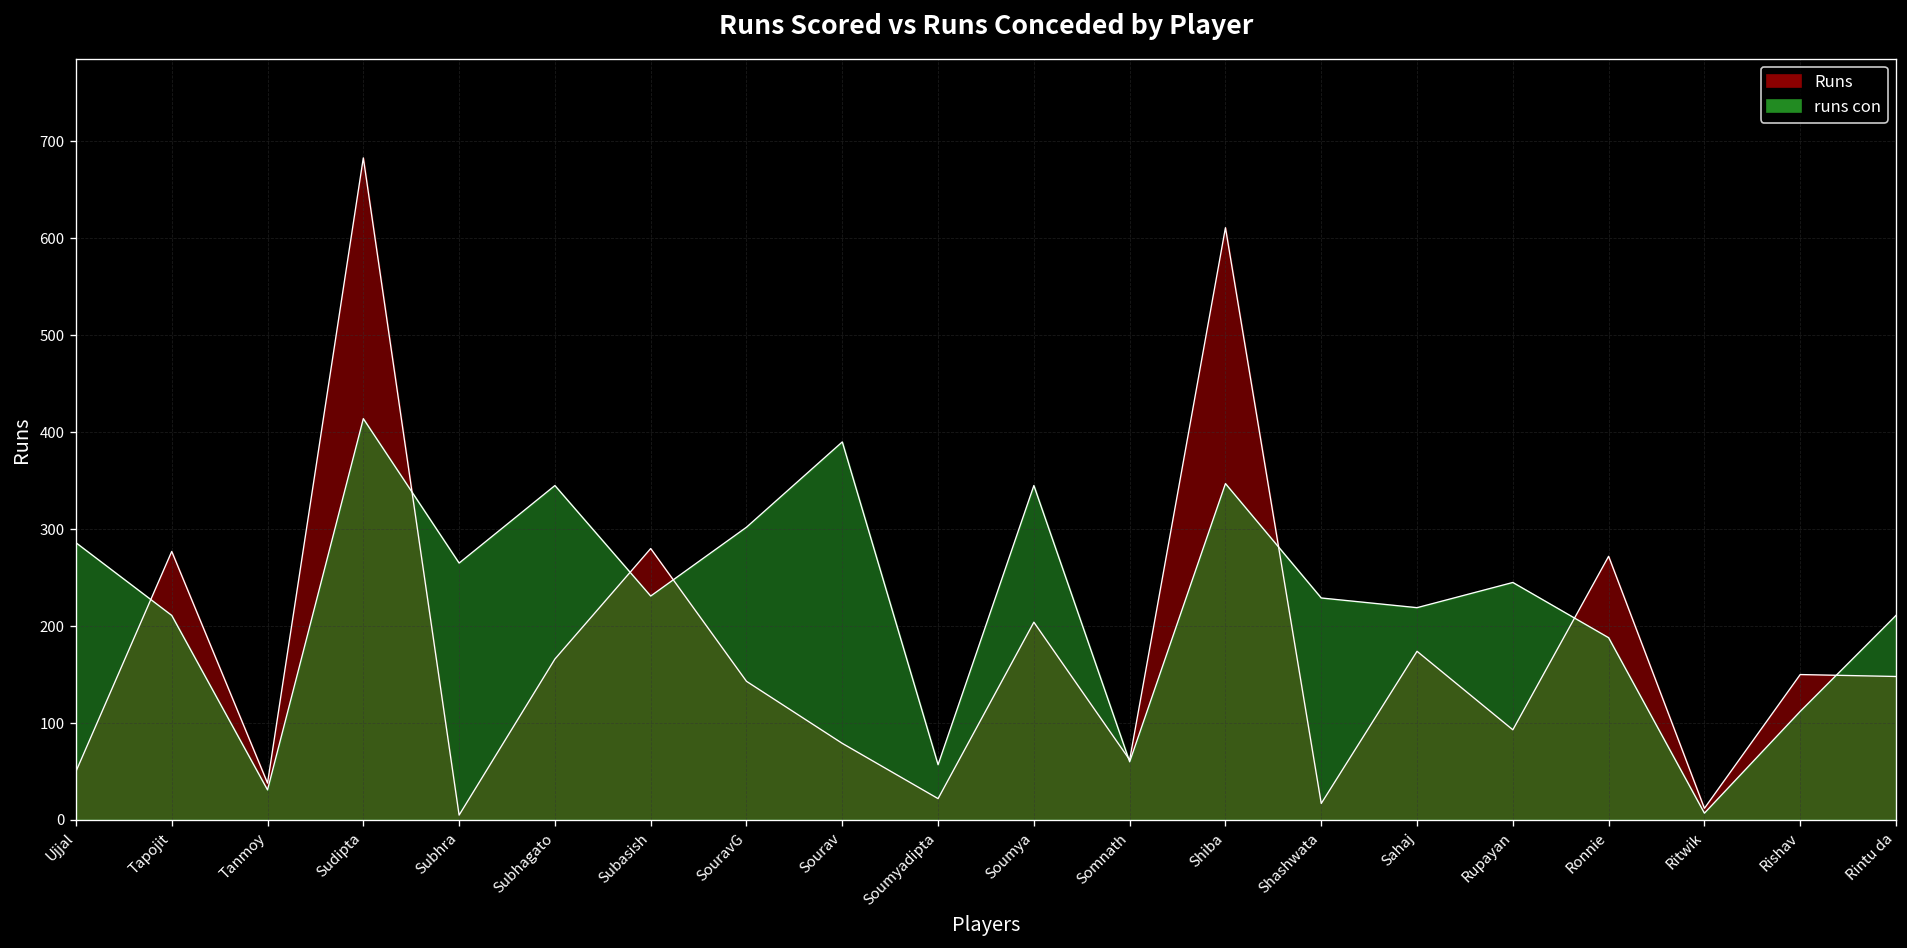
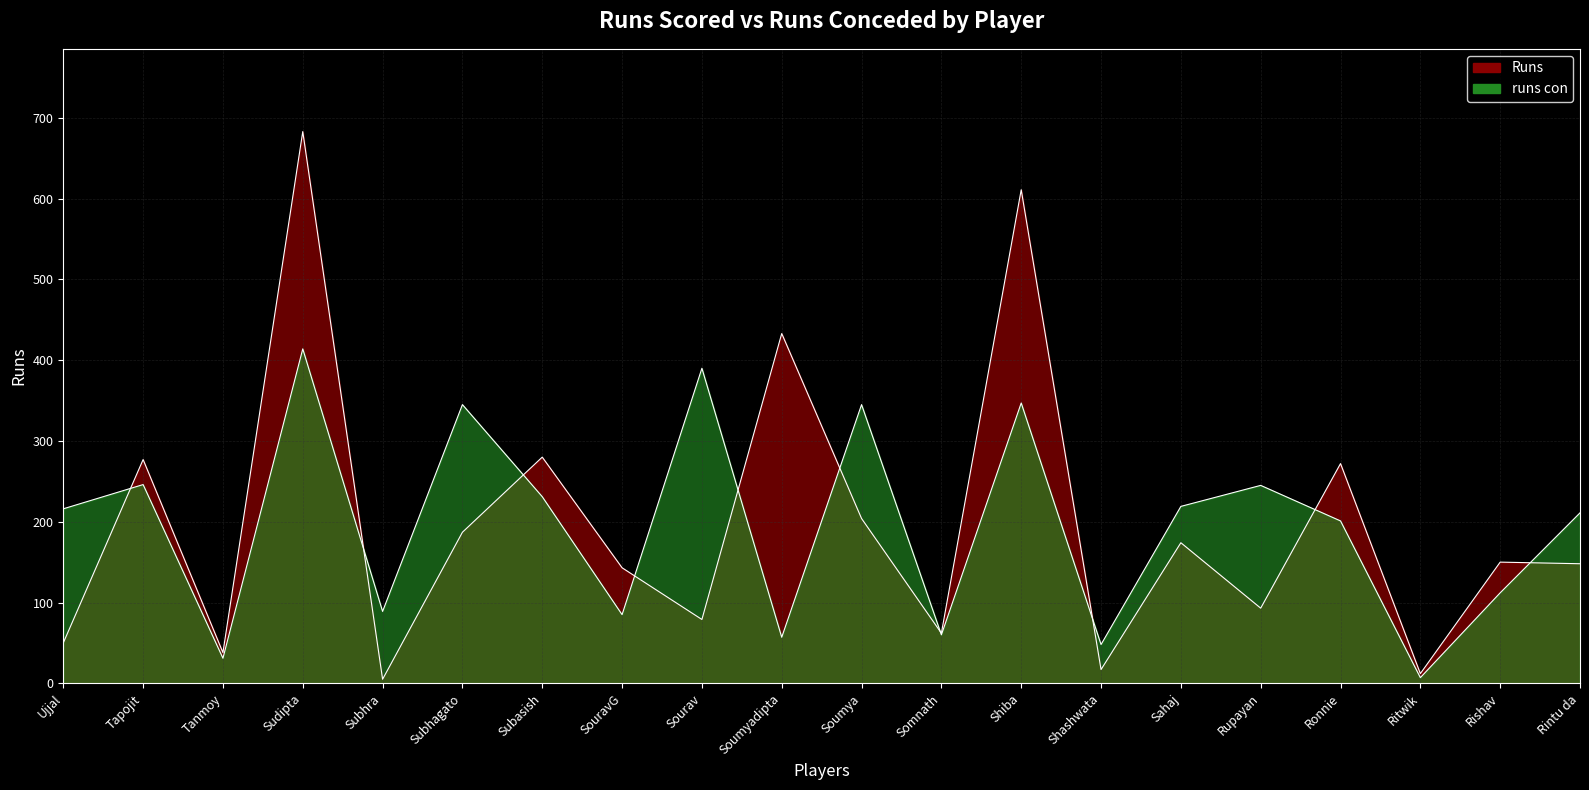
runs con, Ujjal: 290 -> 220
runs con, Tapojit: 210 -> 250
runs con, Subhra: 270 -> 90
Runs, Subhagato: 170 -> 190
runs con, SouravG: 300 -> 90
Runs, Soumyadipta: 20 -> 430
runs con, Shashwata: 230 -> 50
runs con, Ronnie: 190 -> 200
